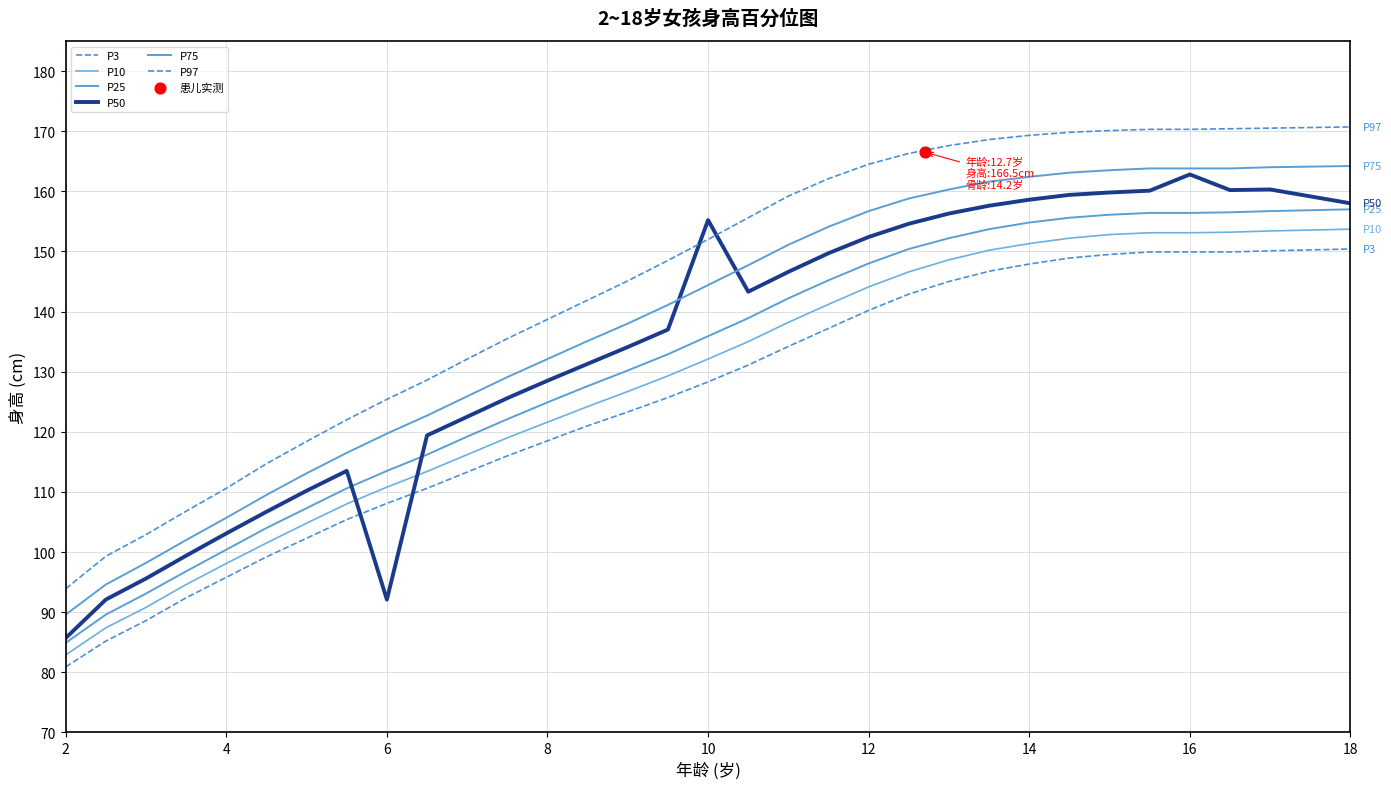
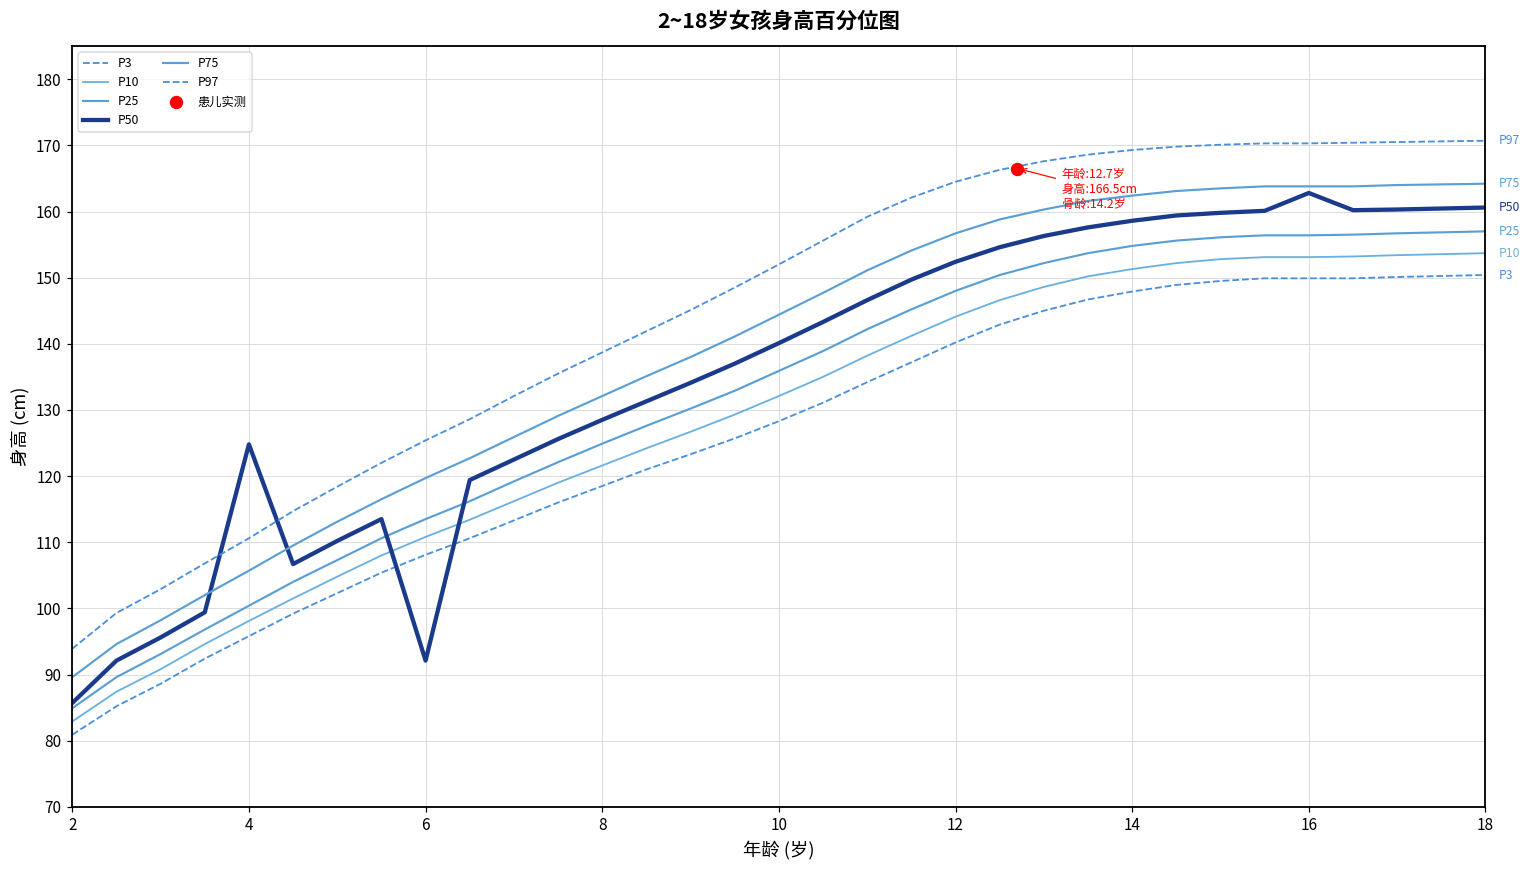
P50, 4: 103 -> 125
P50, 10: 155 -> 140
P50, 18: 158 -> 161
